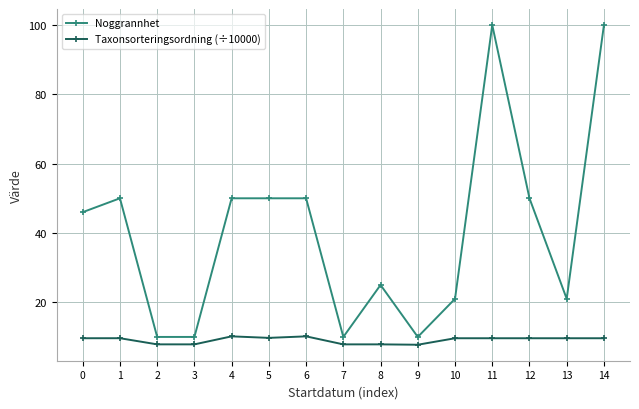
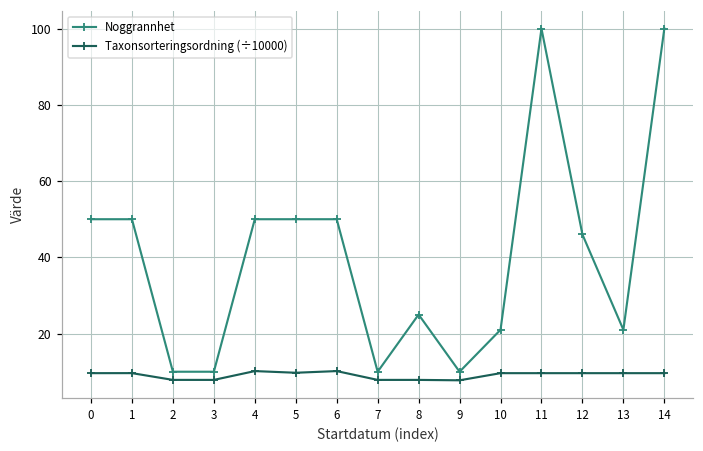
Noggrannhet, 0: 46 -> 50
Noggrannhet, 12: 50 -> 46
